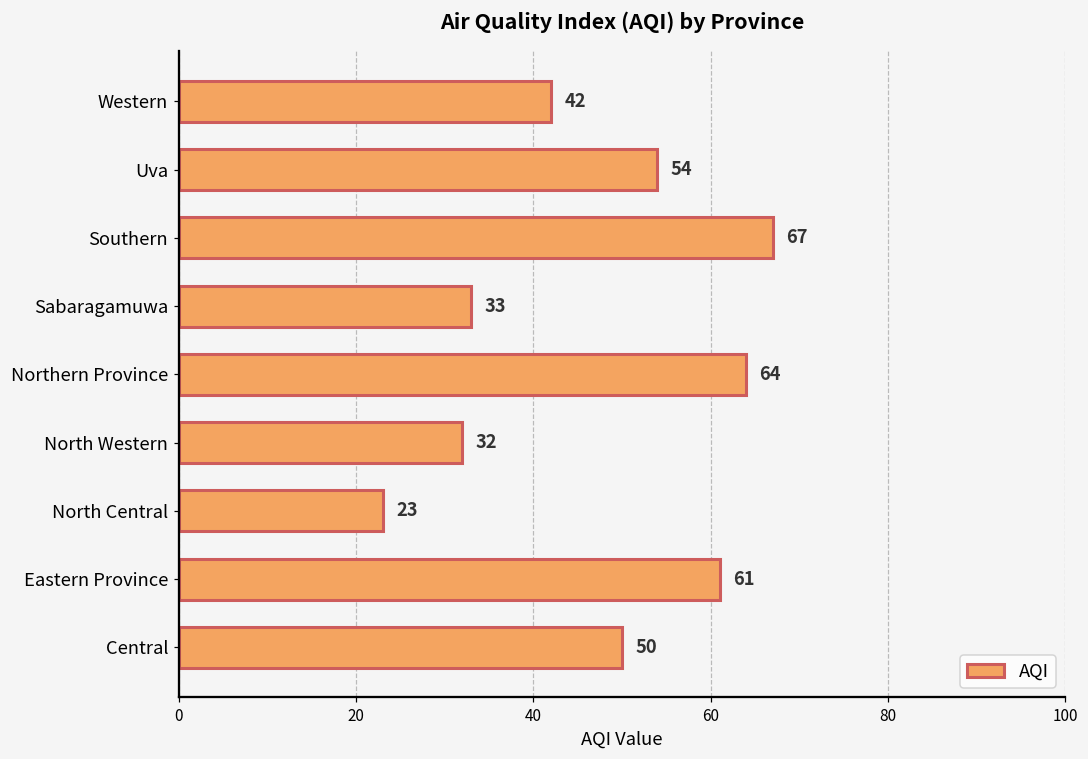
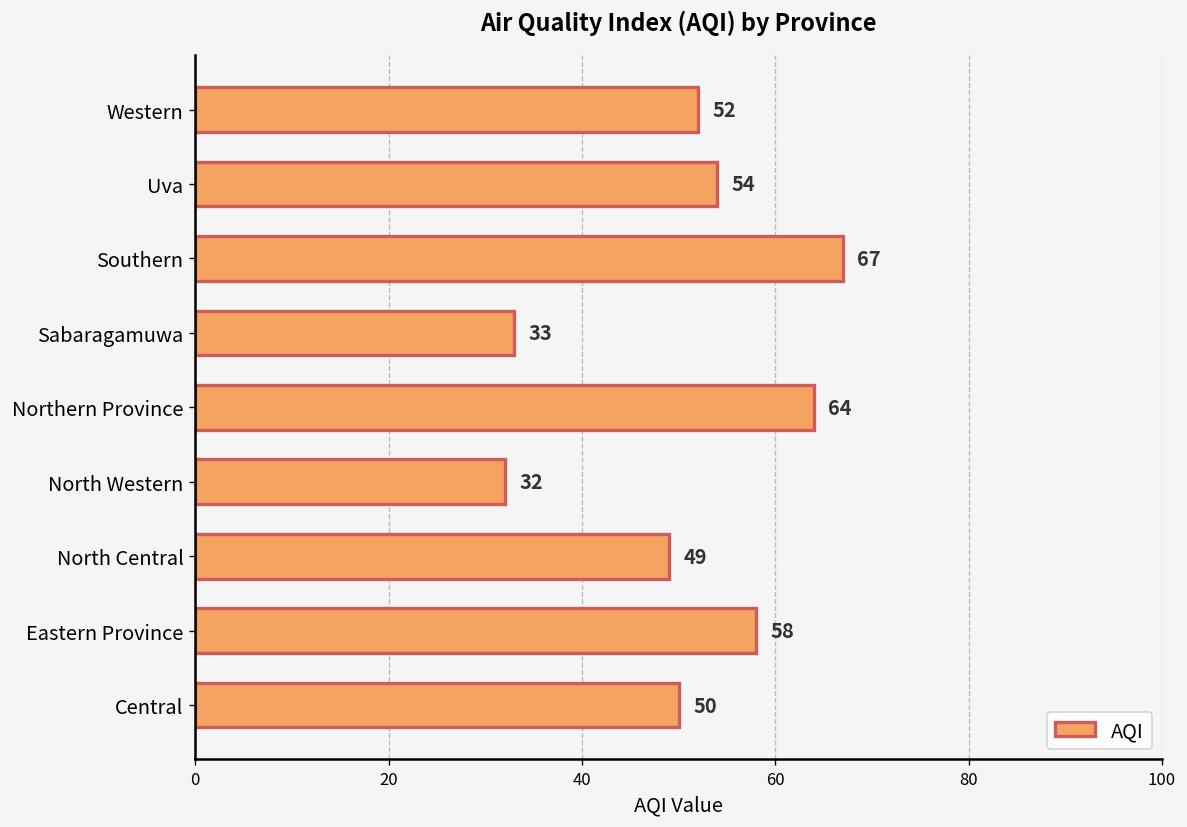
Western: 42 -> 52
North Central: 23 -> 49
Eastern Province: 61 -> 58
